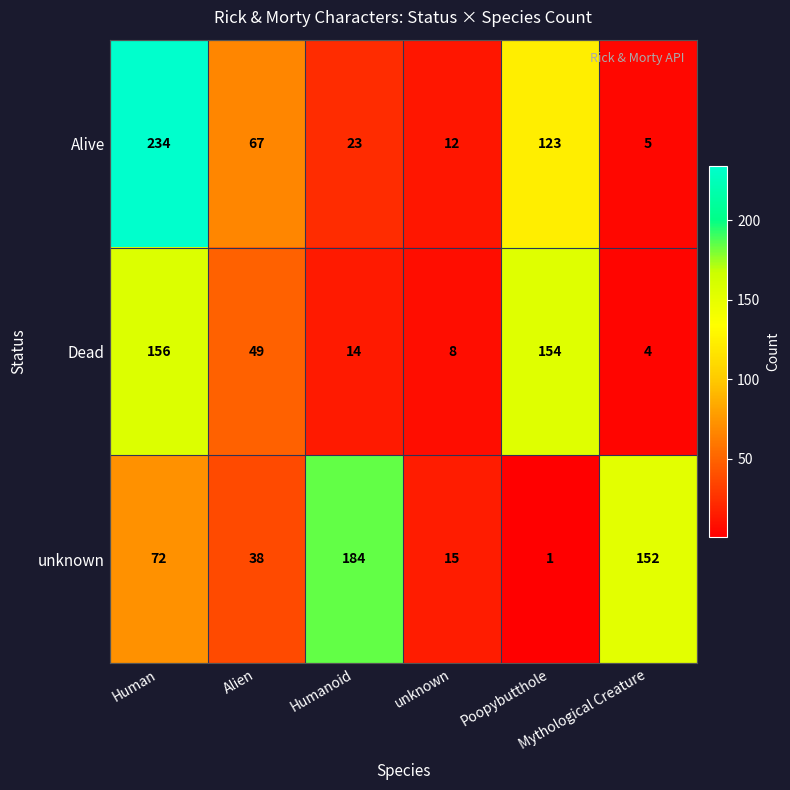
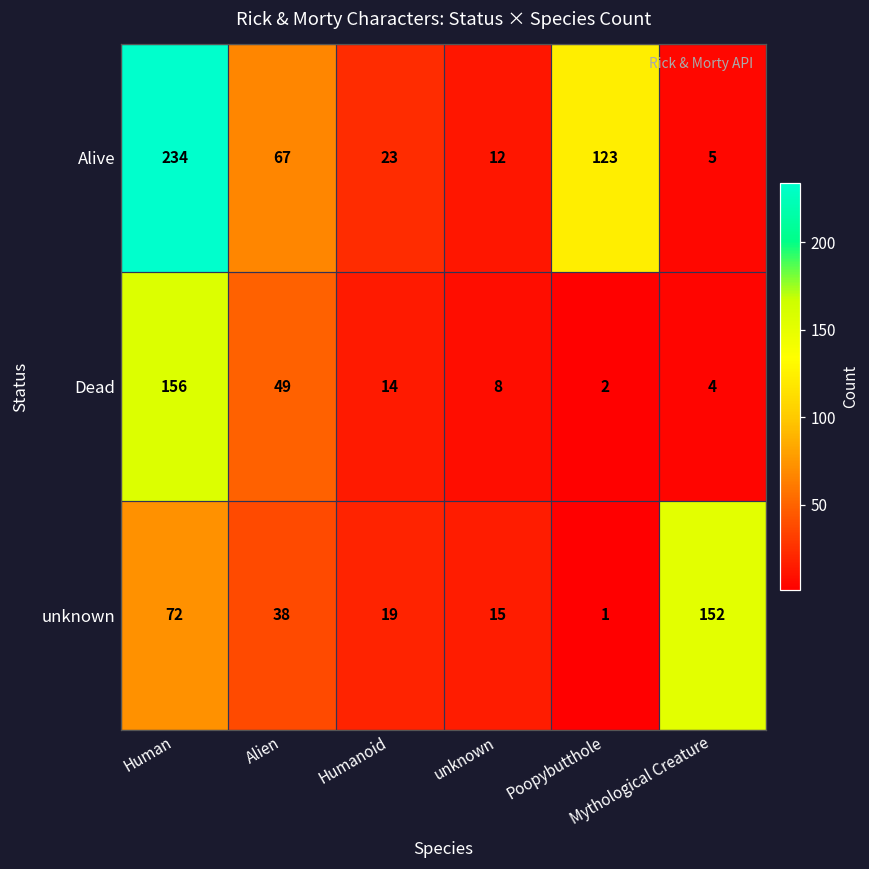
Dead, Poopybutthole: 154 -> 2
unknown, Humanoid: 184 -> 19
